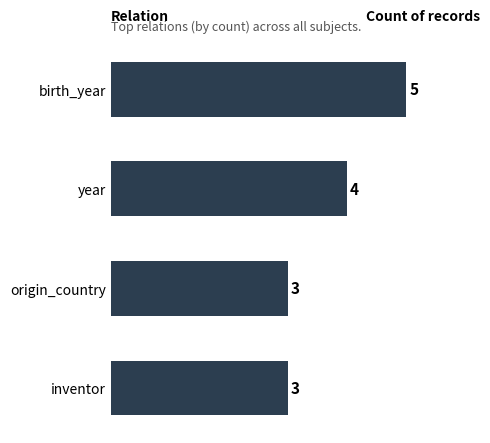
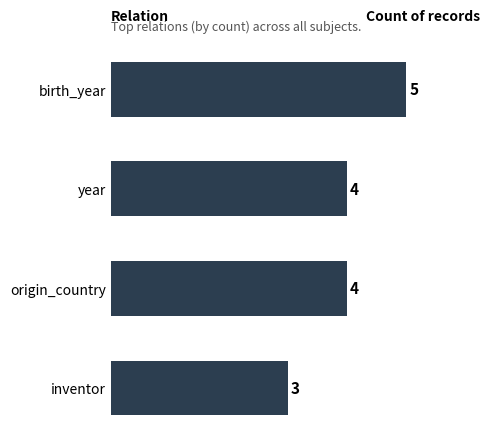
origin_country: 3 -> 4
